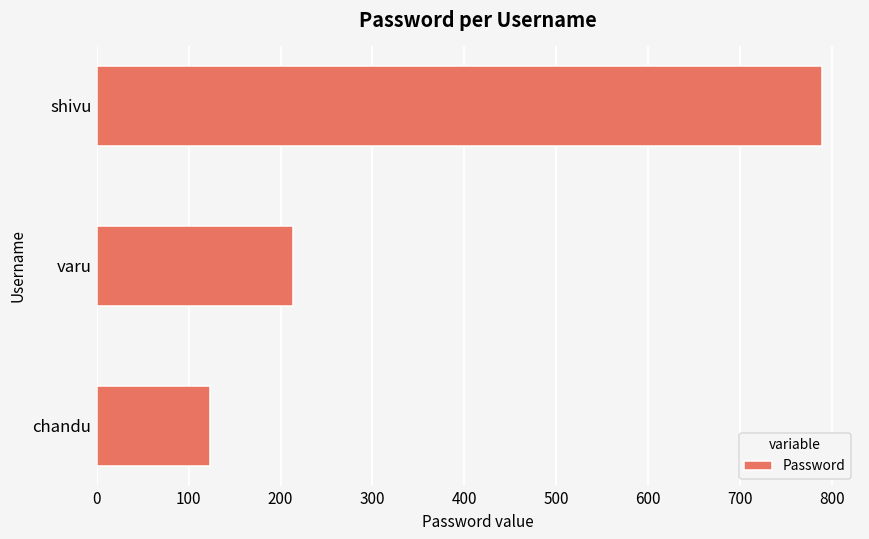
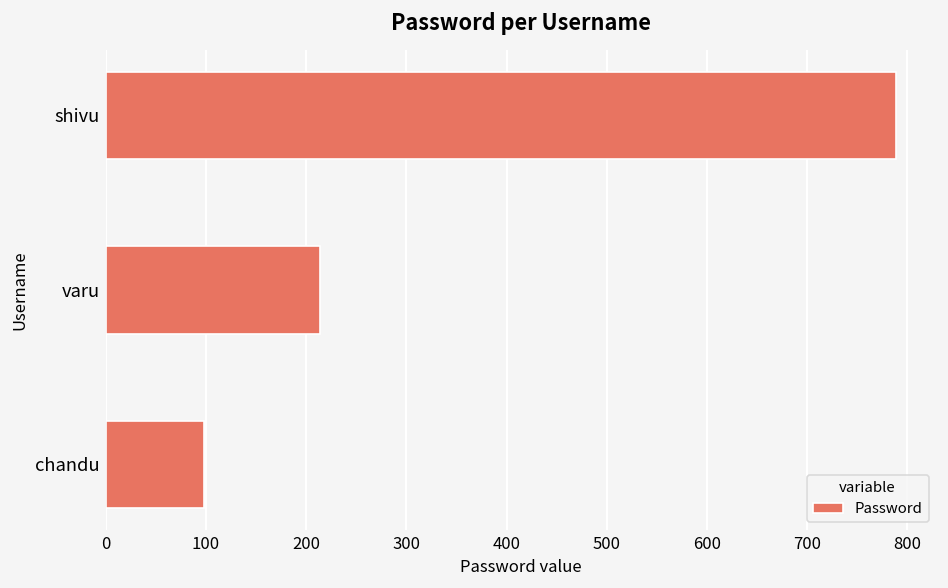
chandu: 120 -> 100
